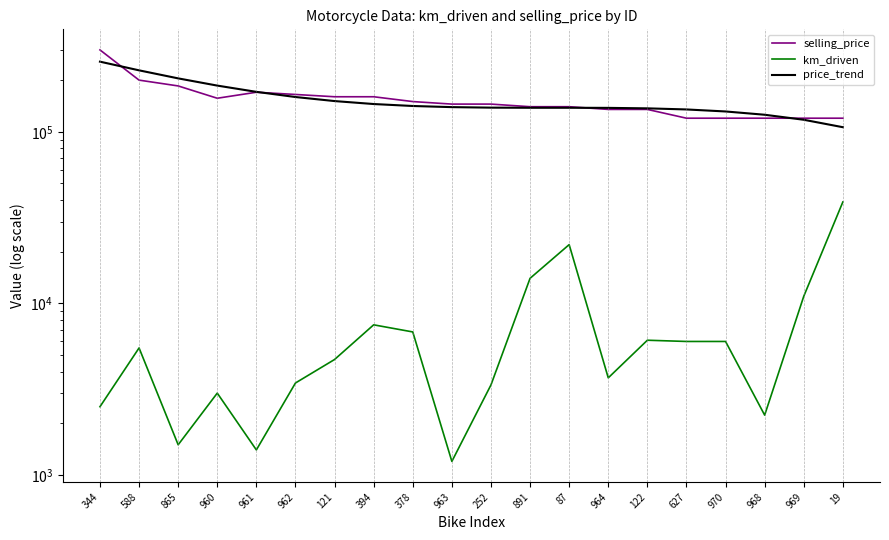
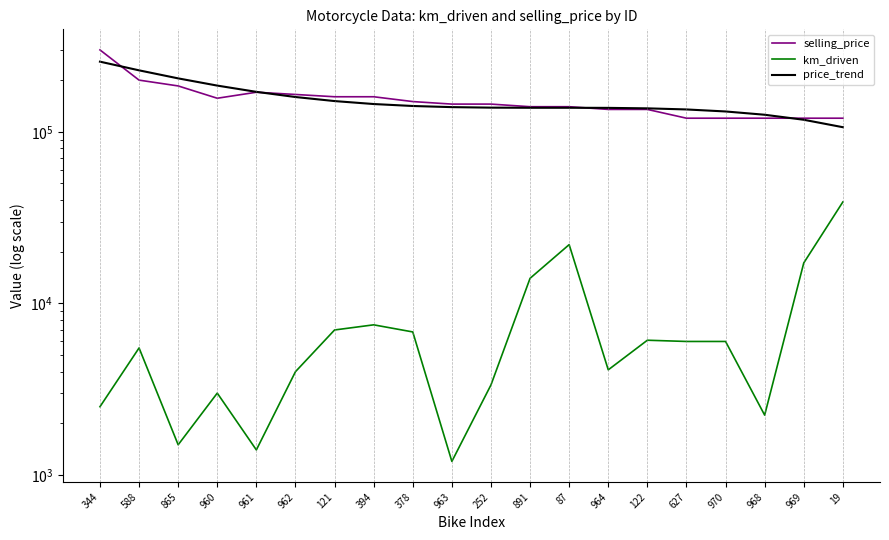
km_driven, 962: 3400 -> 4000
km_driven, 121: 4700 -> 7000
km_driven, 964: 3700 -> 4100
km_driven, 969: 11000 -> 17000
